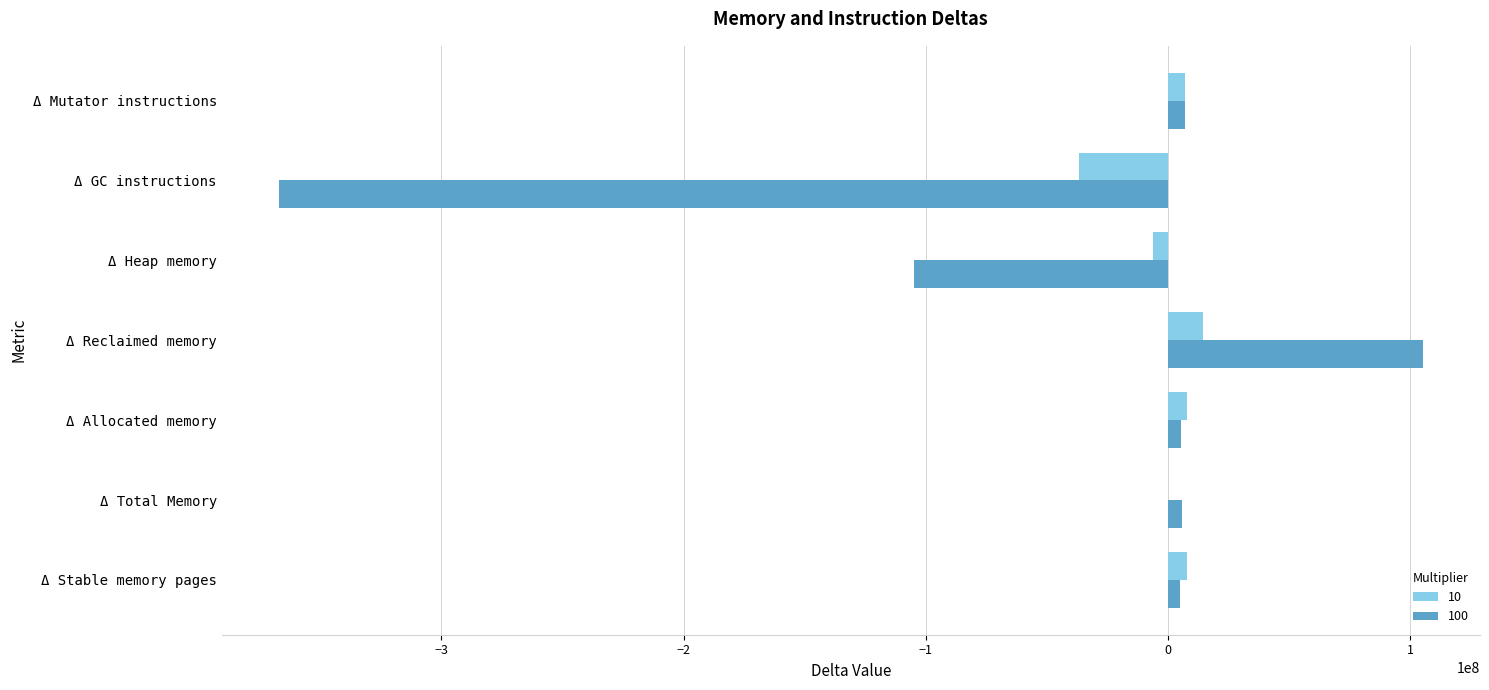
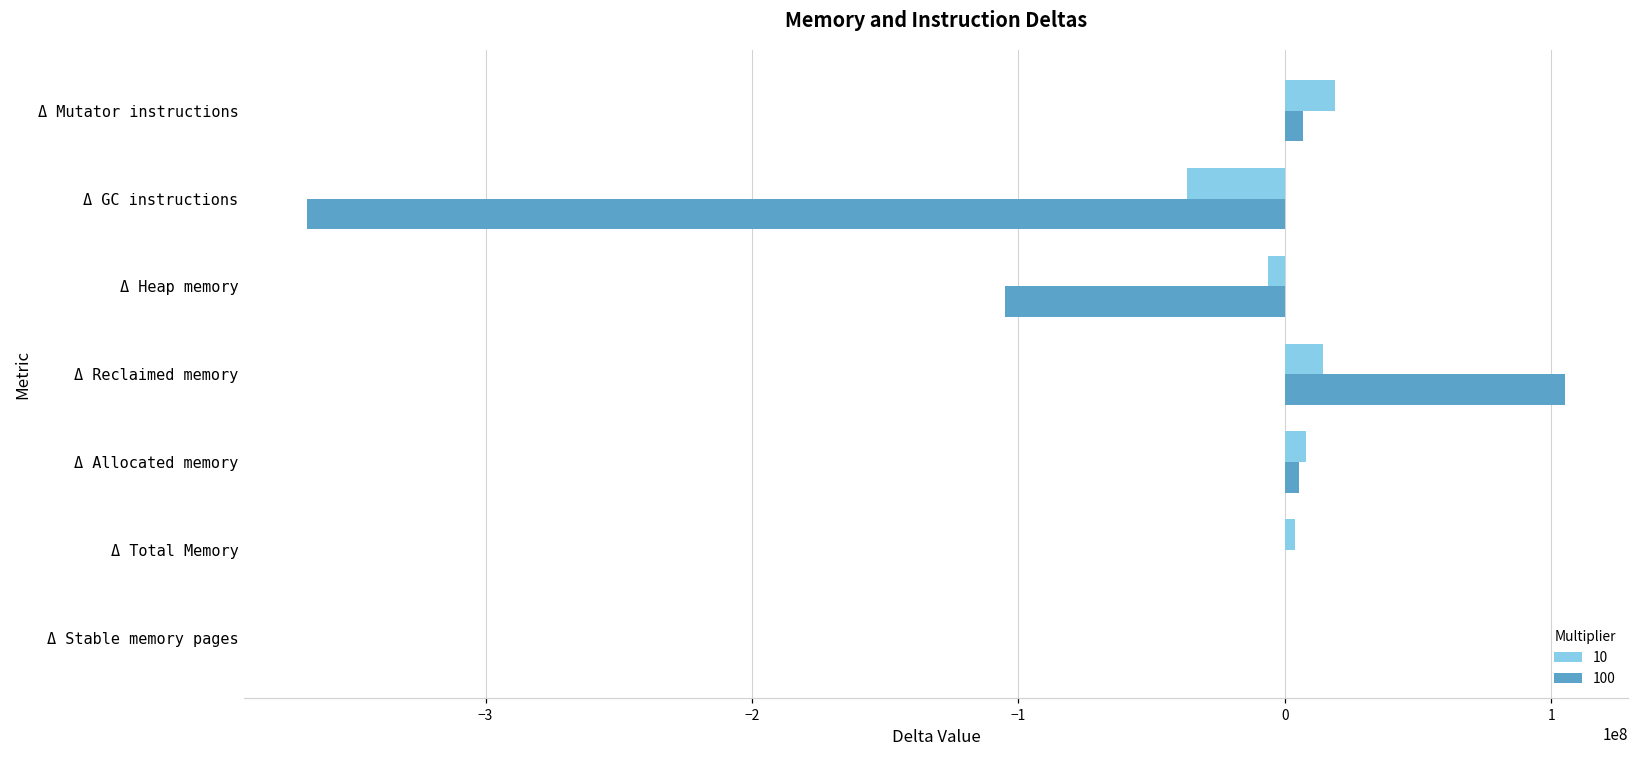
10, Δ Mutator instructions: 7000000 -> 19000000
10, Δ Total Memory: 0 -> 4000000
100, Δ Total Memory: 6000000 -> 0
10, Δ Stable memory pages: 8000000 -> 0
100, Δ Stable memory pages: 5000000 -> 0
